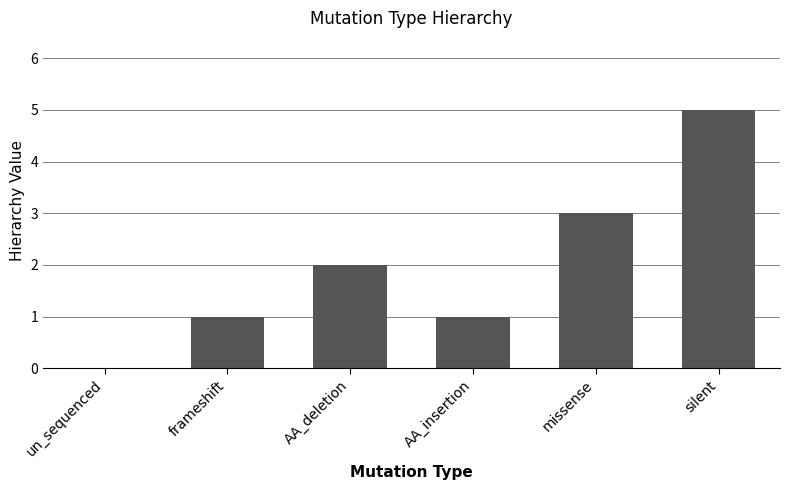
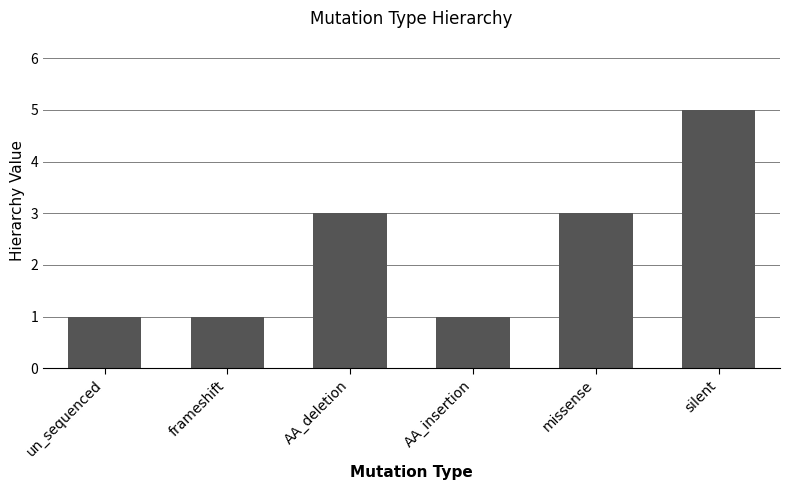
un_sequenced: 0 -> 1
AA_deletion: 2 -> 3
